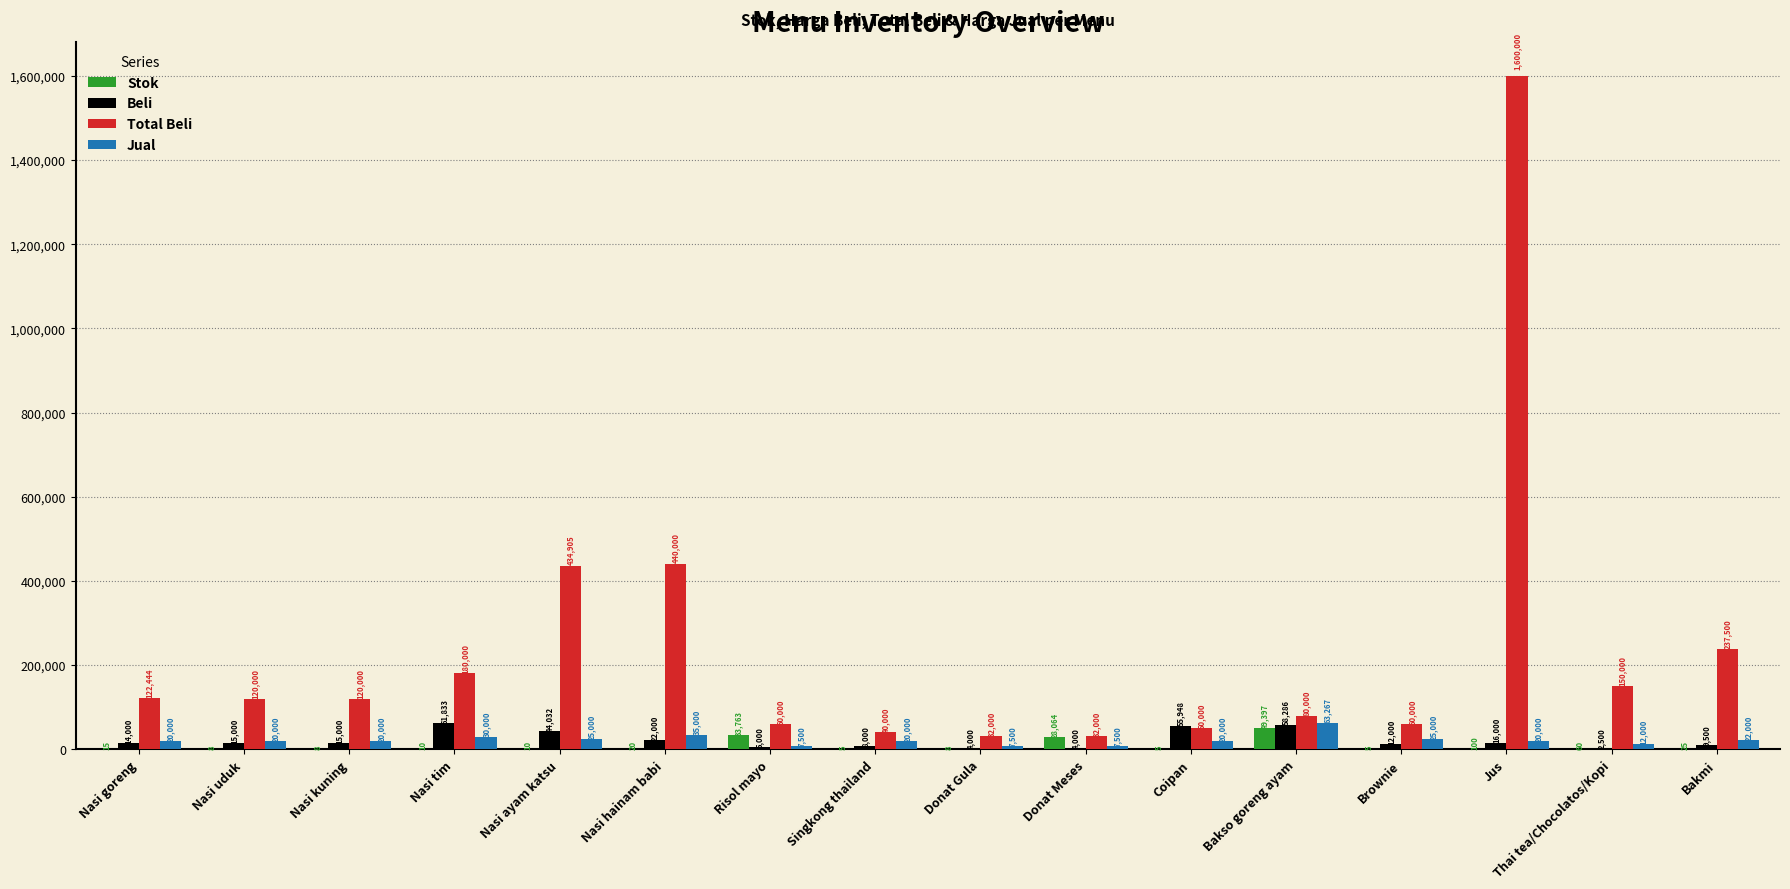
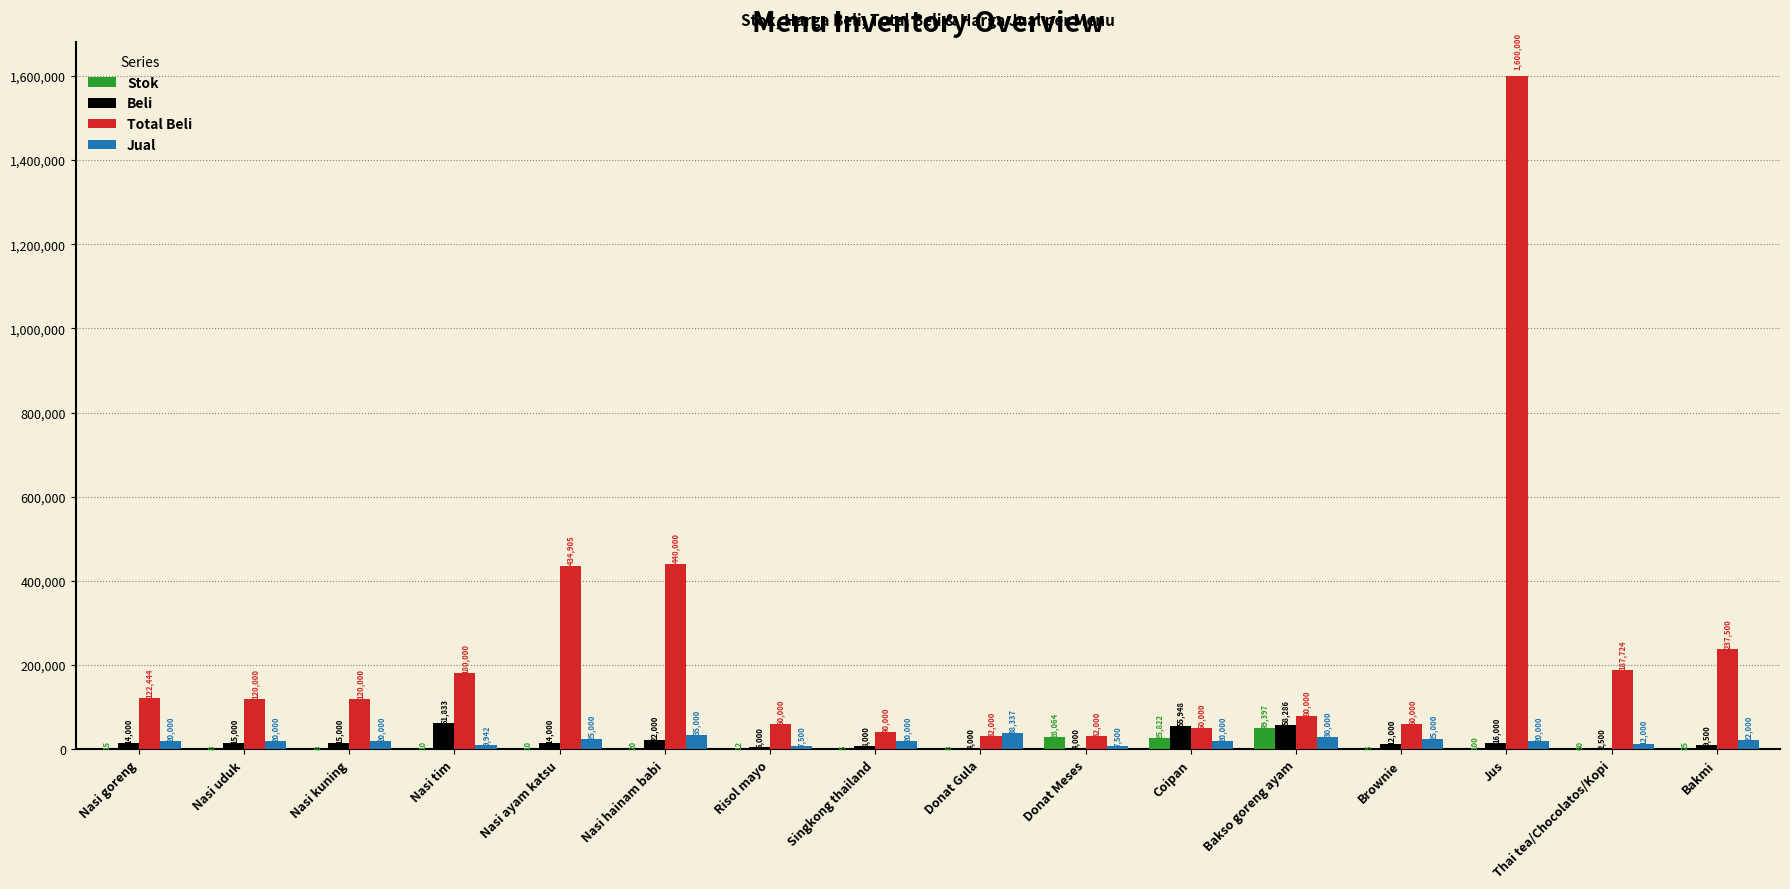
Jual, Nasi tim: 30,000 -> 9,942
Beli, Nasi ayam katsu: 44,032 -> 14,000
Stok, Risol mayo: 33,763 -> 12
Jual, Donat Gula: 7,500 -> 38,337
Stok, Coipan: 5 -> 25,822
Jual, Bakso goreng ayam: 63,267 -> 30,000
Total Beli, Thai tea/Chocolatos/Kopi: 150,000 -> 187,724
